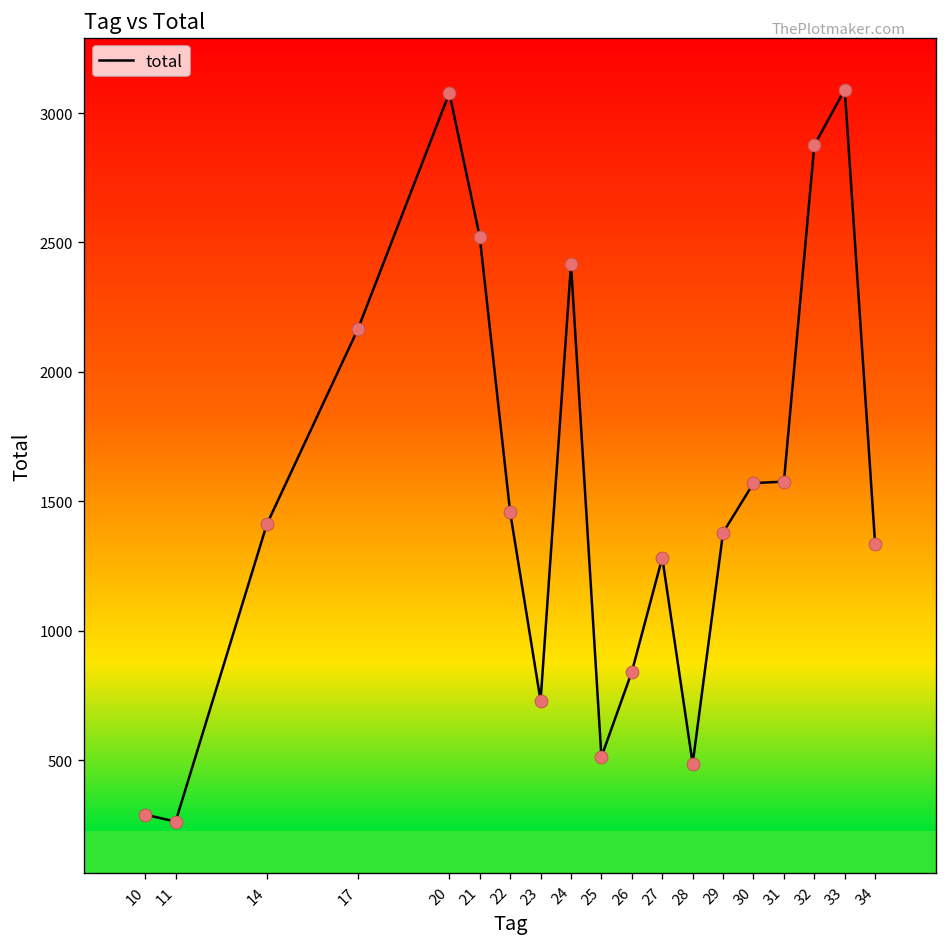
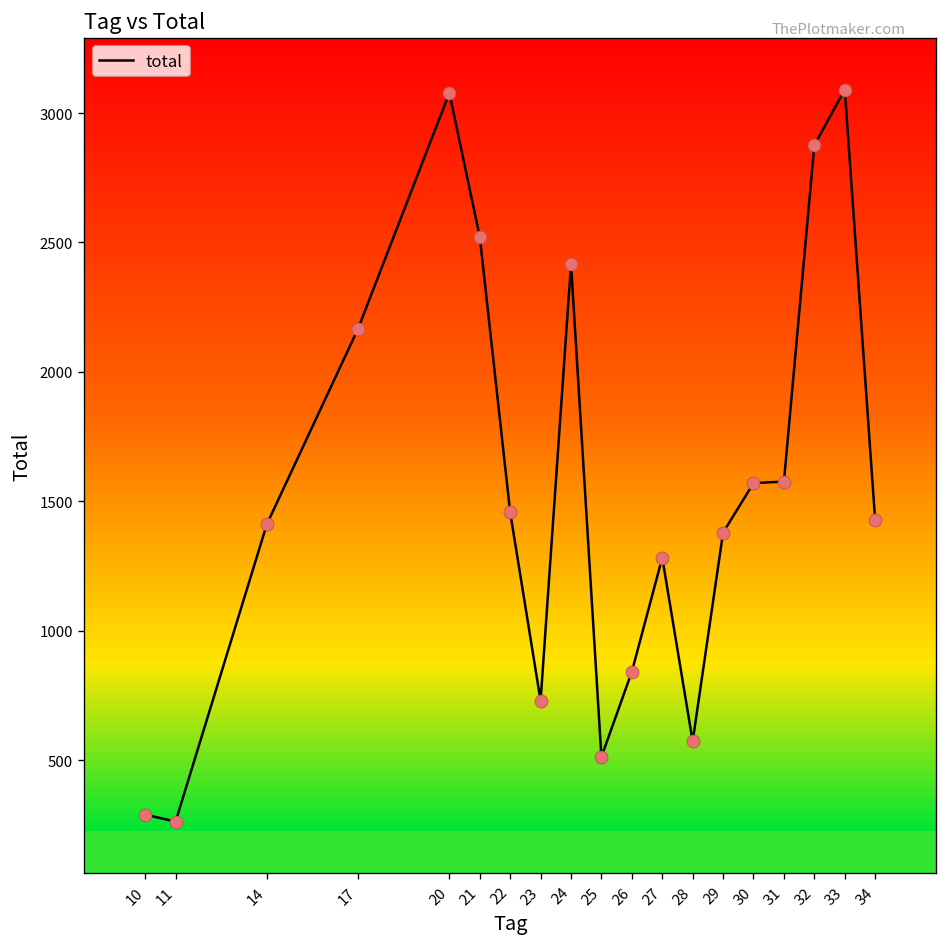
28: 490 -> 570
34: 1330 -> 1430
